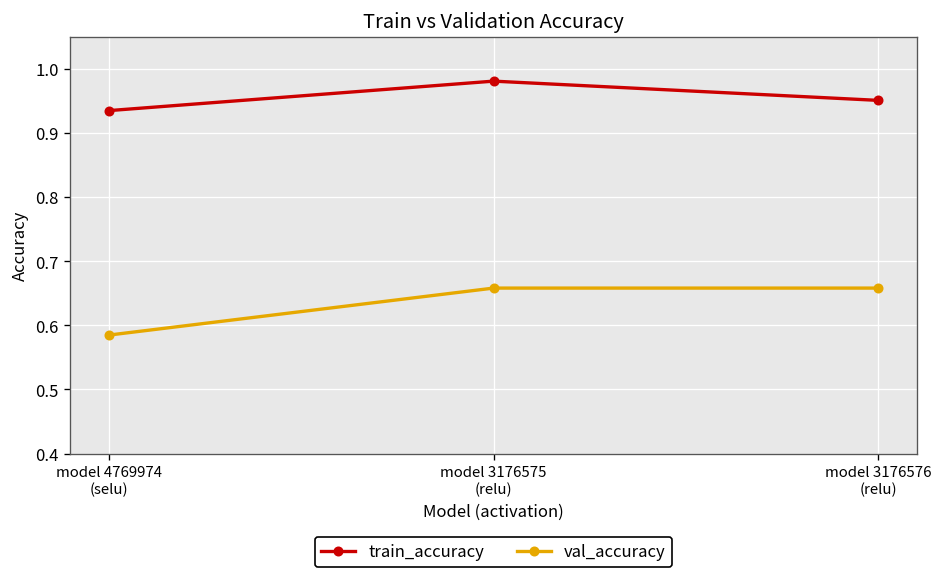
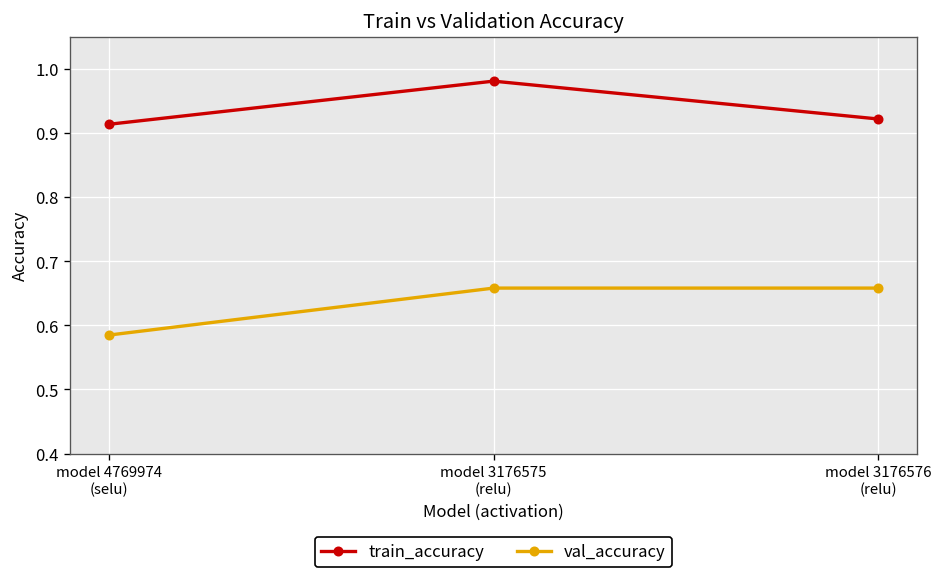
train_accuracy, model 4769974 (selu): 0.93 -> 0.91
train_accuracy, model 3176576 (relu): 0.95 -> 0.92
